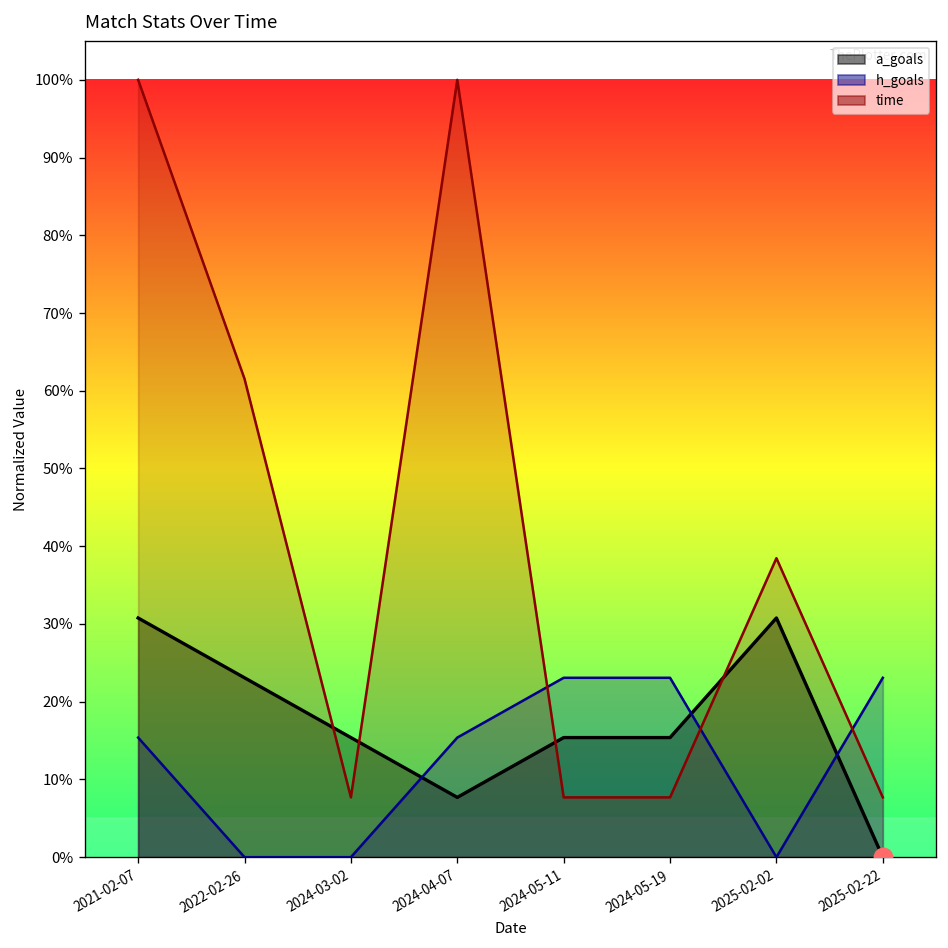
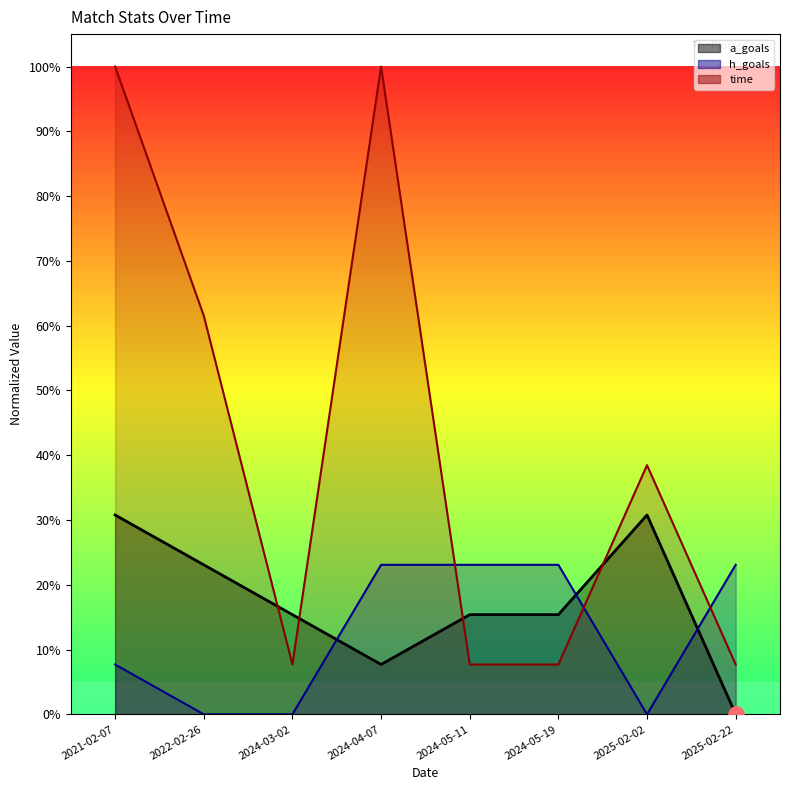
h_goals, 2021-02-07: 15% -> 8%
h_goals, 2024-04-07: 15% -> 23%
